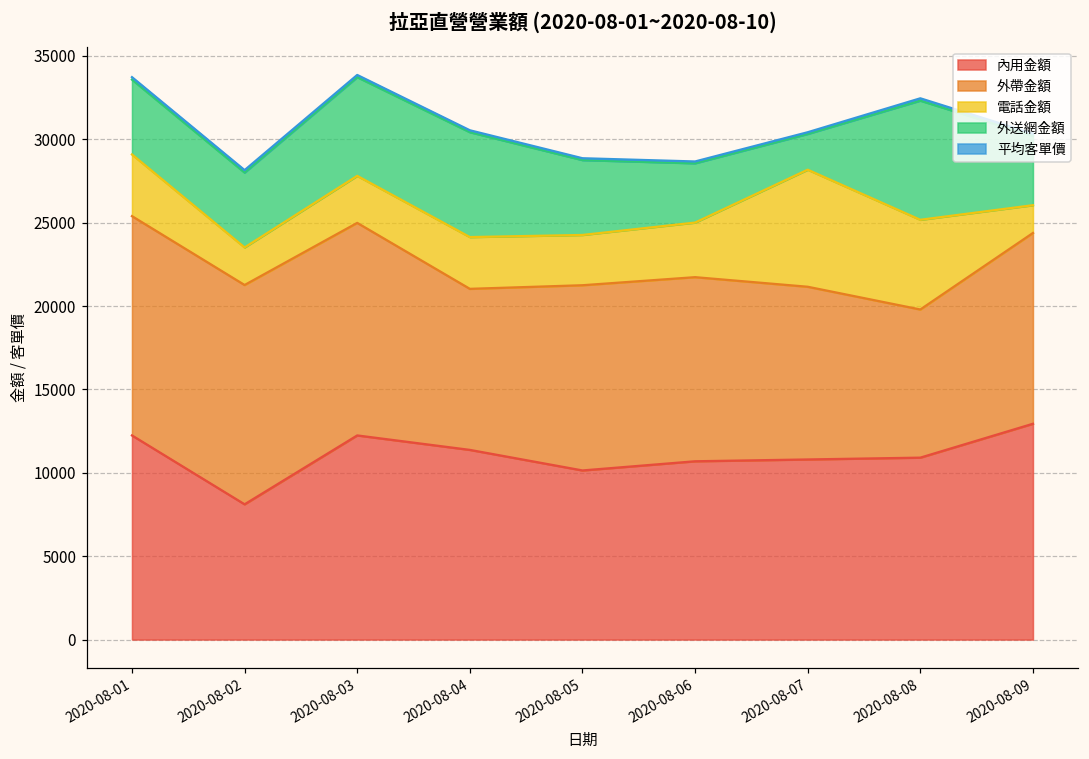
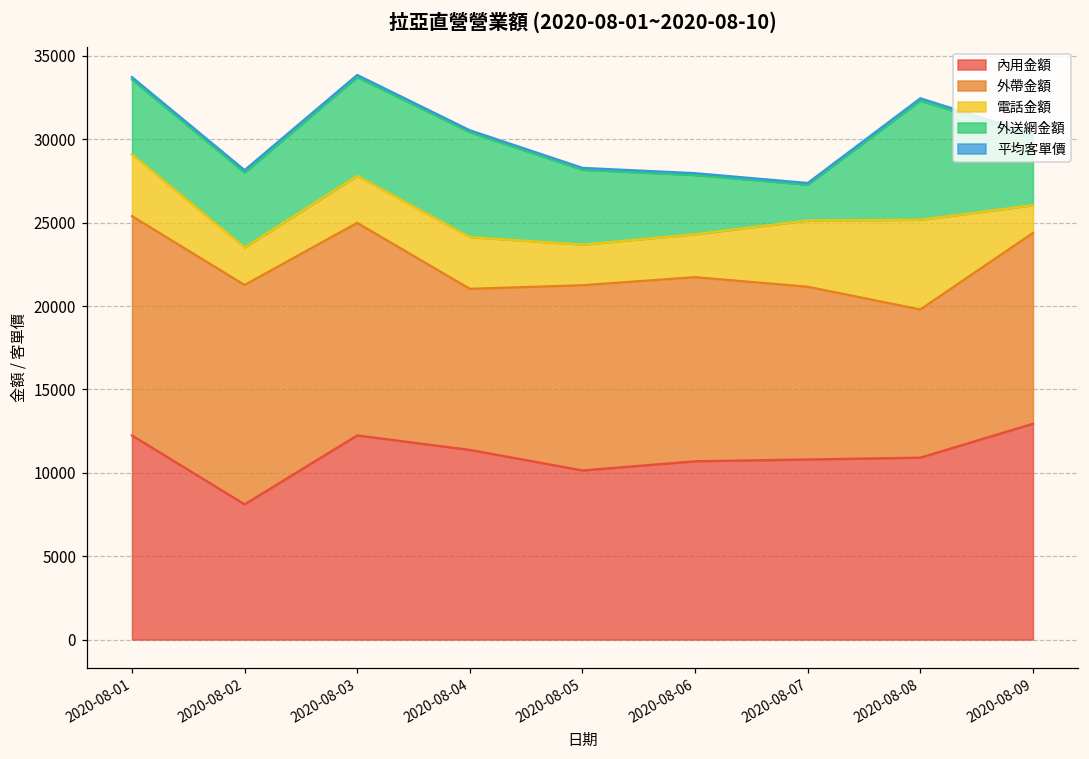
電話金額, 2020-08-05: 3000 -> 2400
電話金額, 2020-08-06: 3300 -> 2600
電話金額, 2020-08-07: 7000 -> 4000
